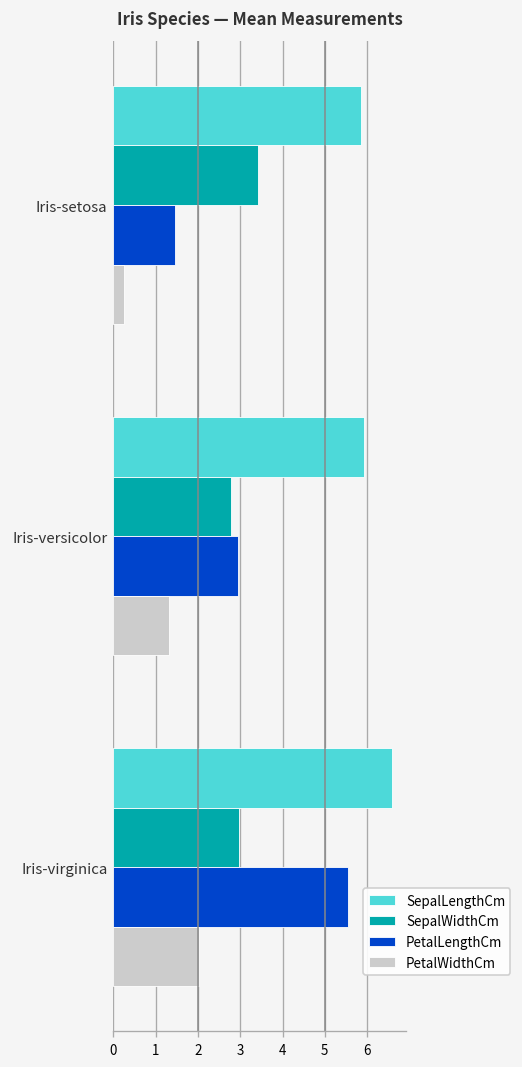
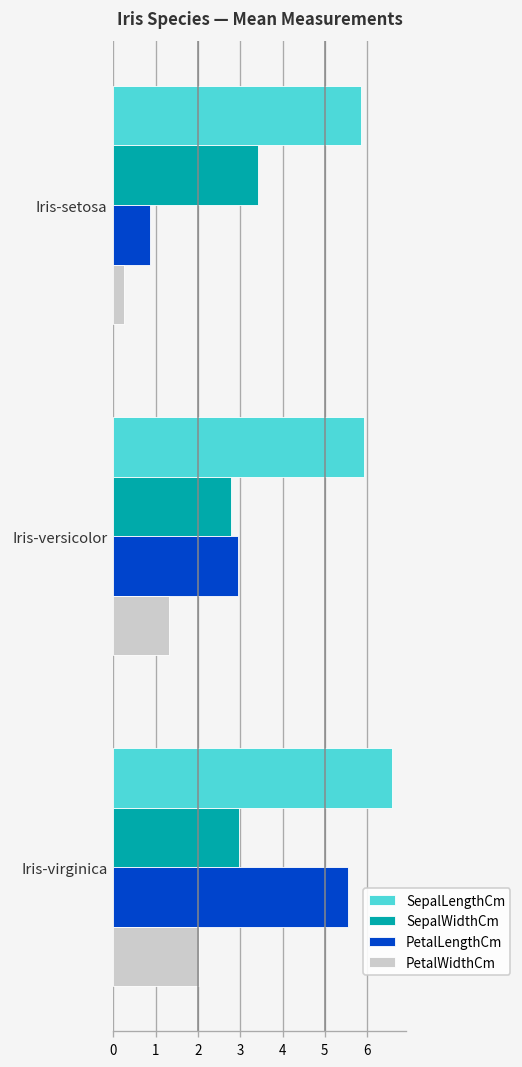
PetalLengthCm, Iris-setosa: 1.5 -> 0.9
